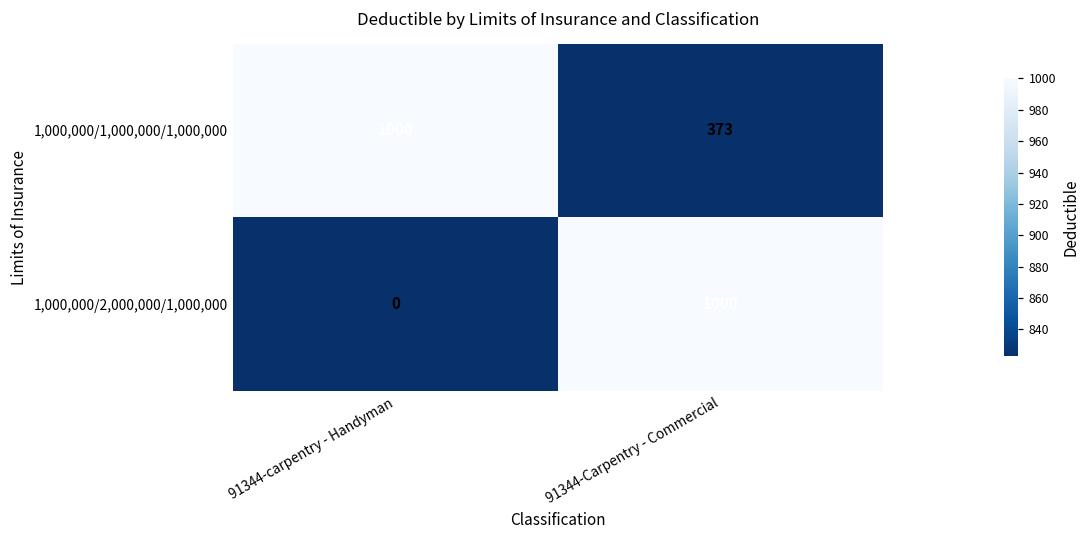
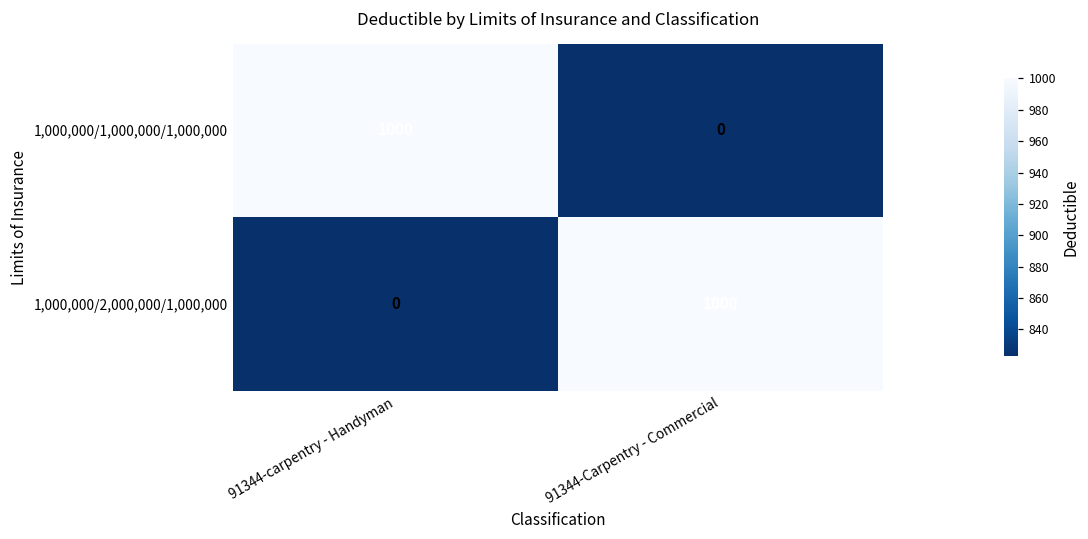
1,000,000/1,000,000/1,000,000, 91344-Carpentry - Commercial: 373 -> 0
